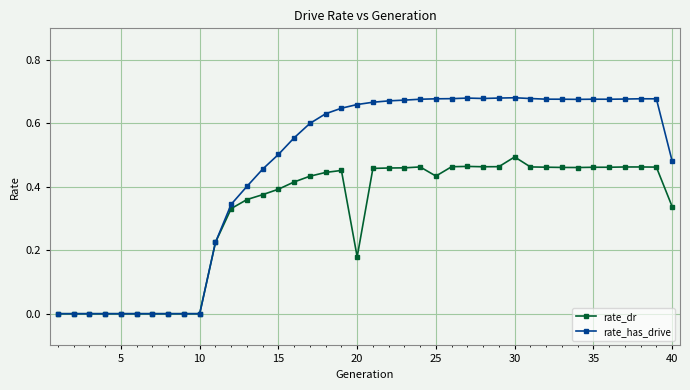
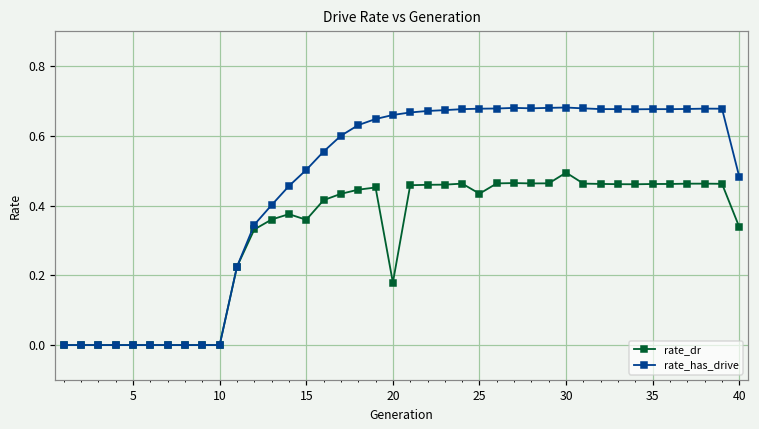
rate_dr, 15: 0.39 -> 0.36
